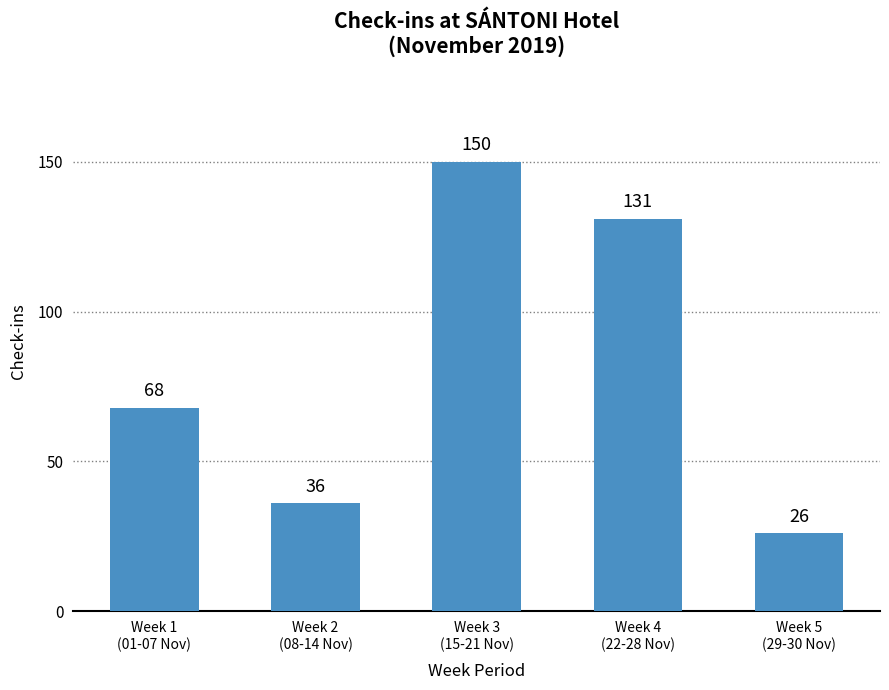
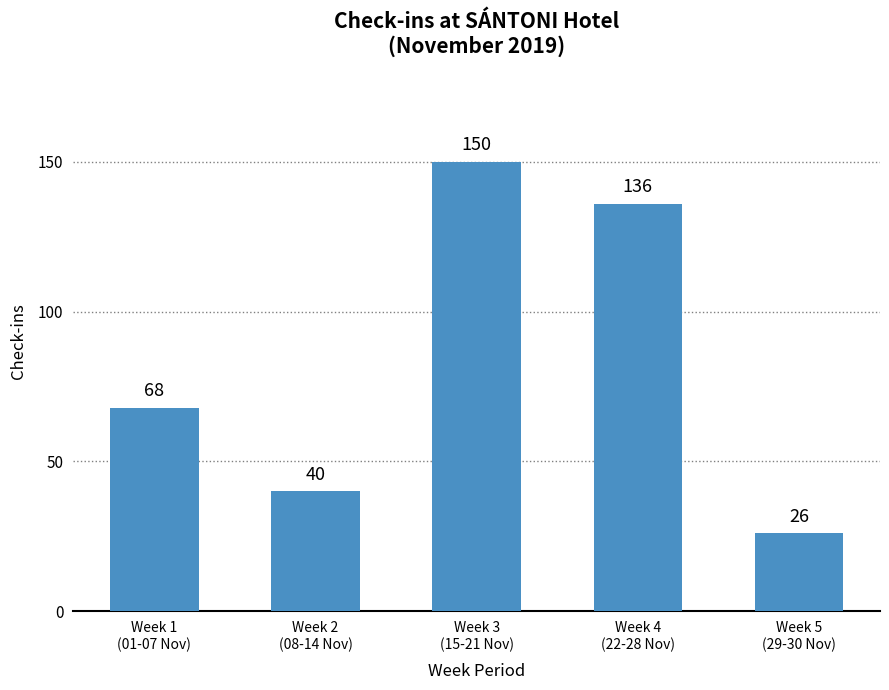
Week 2 (08-14 Nov): 36 -> 40
Week 4 (22-28 Nov): 131 -> 136
